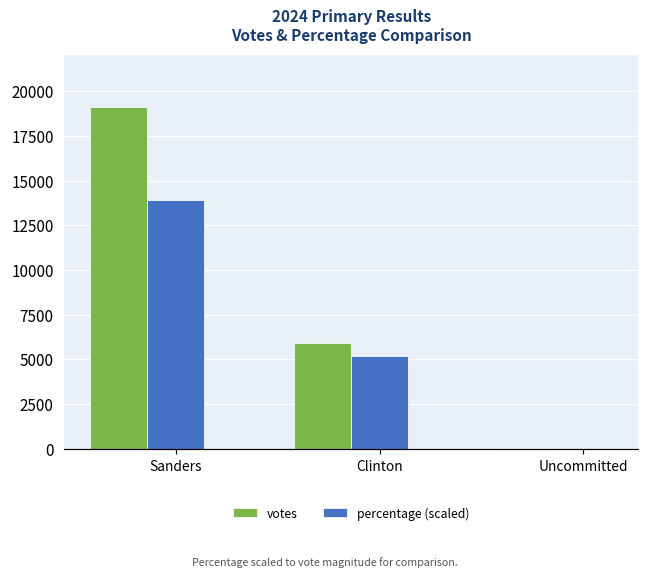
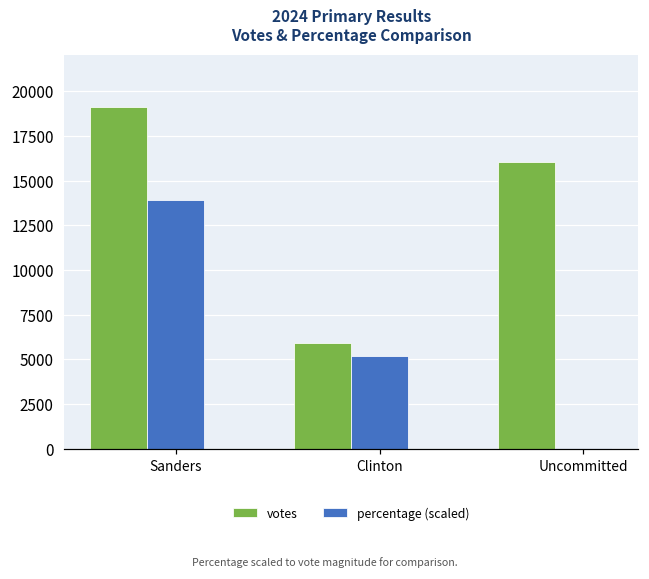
votes, Uncommitted: 0 -> 16000
